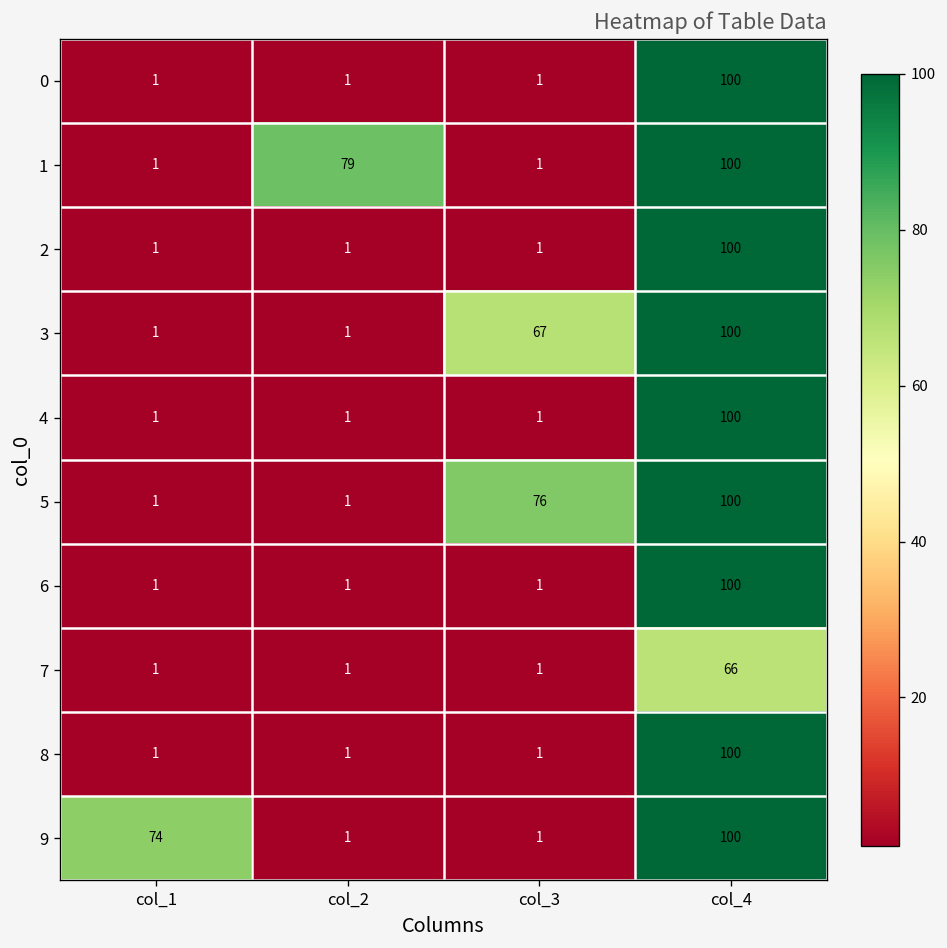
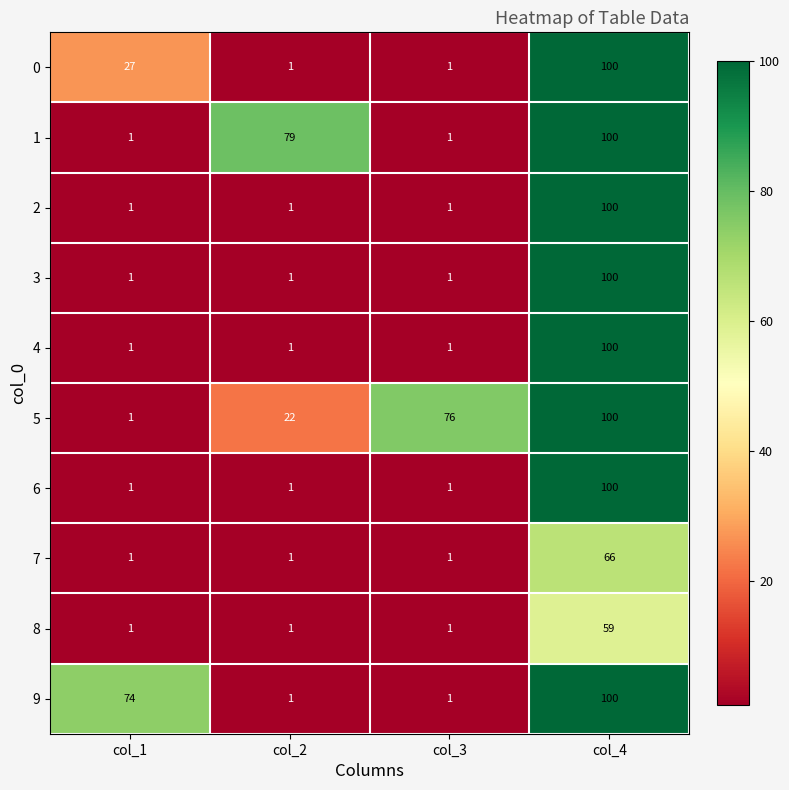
0, col_1: 1 -> 27
3, col_3: 67 -> 1
5, col_2: 1 -> 22
8, col_4: 100 -> 59
